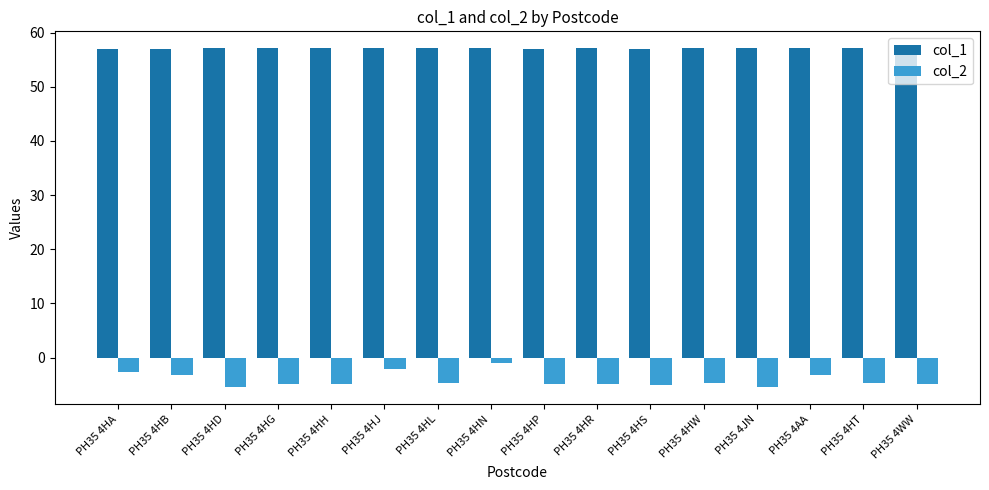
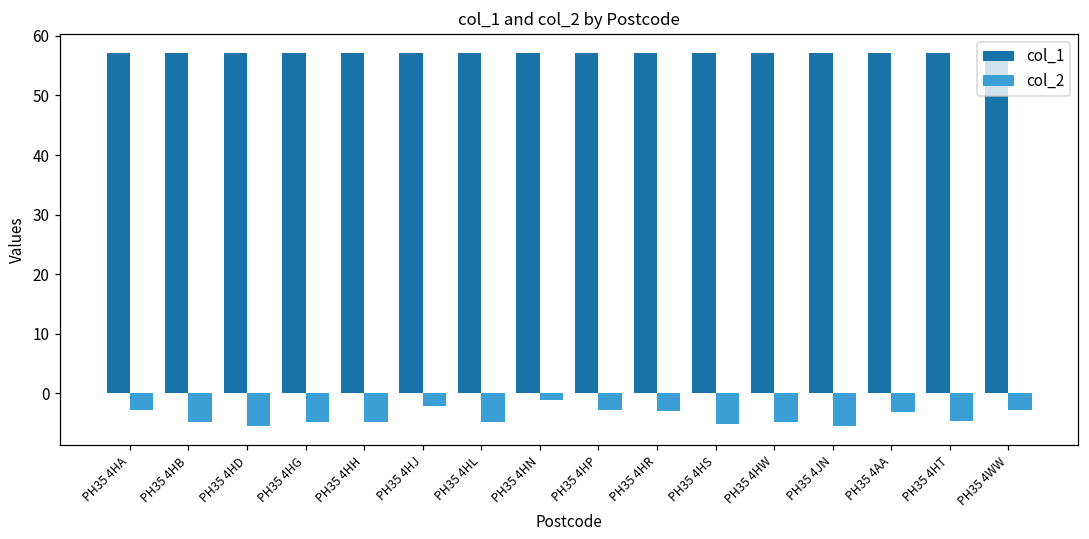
col_2, PH35 4HB: -3 -> -5
col_2, PH35 4HP: -5 -> -3
col_2, PH35 4HR: -5 -> -3
col_2, PH35 4WW: -5 -> -3
